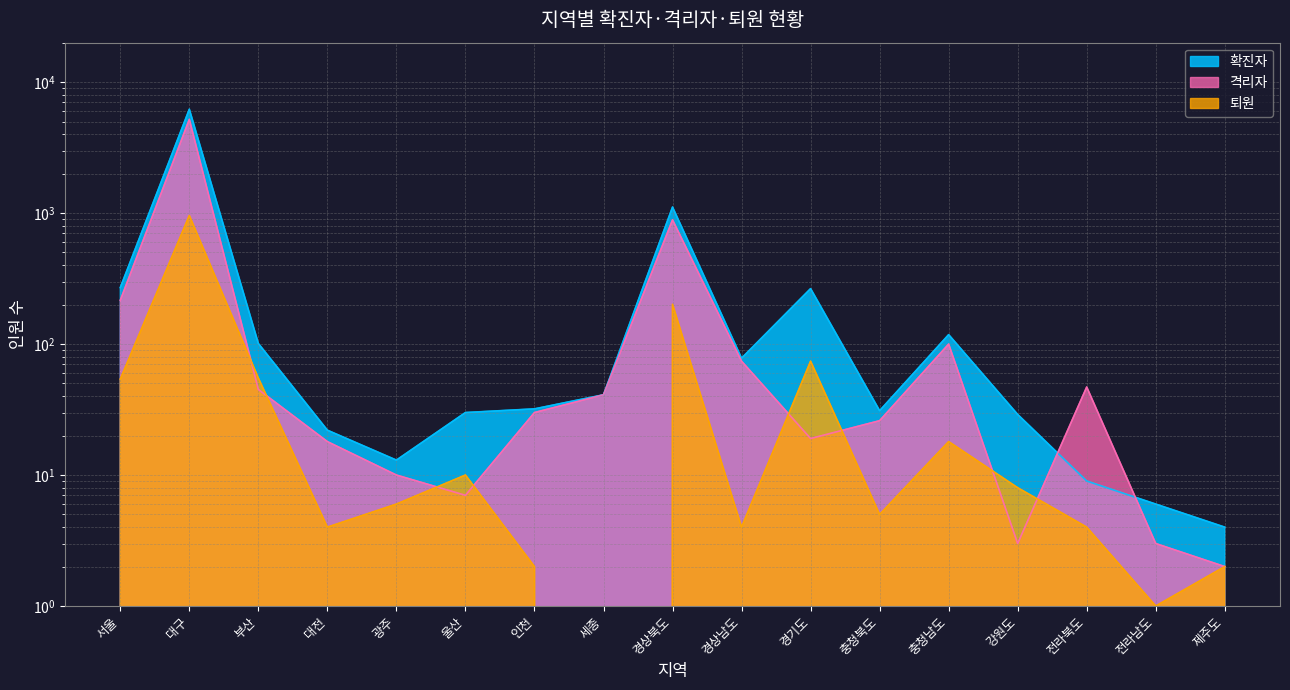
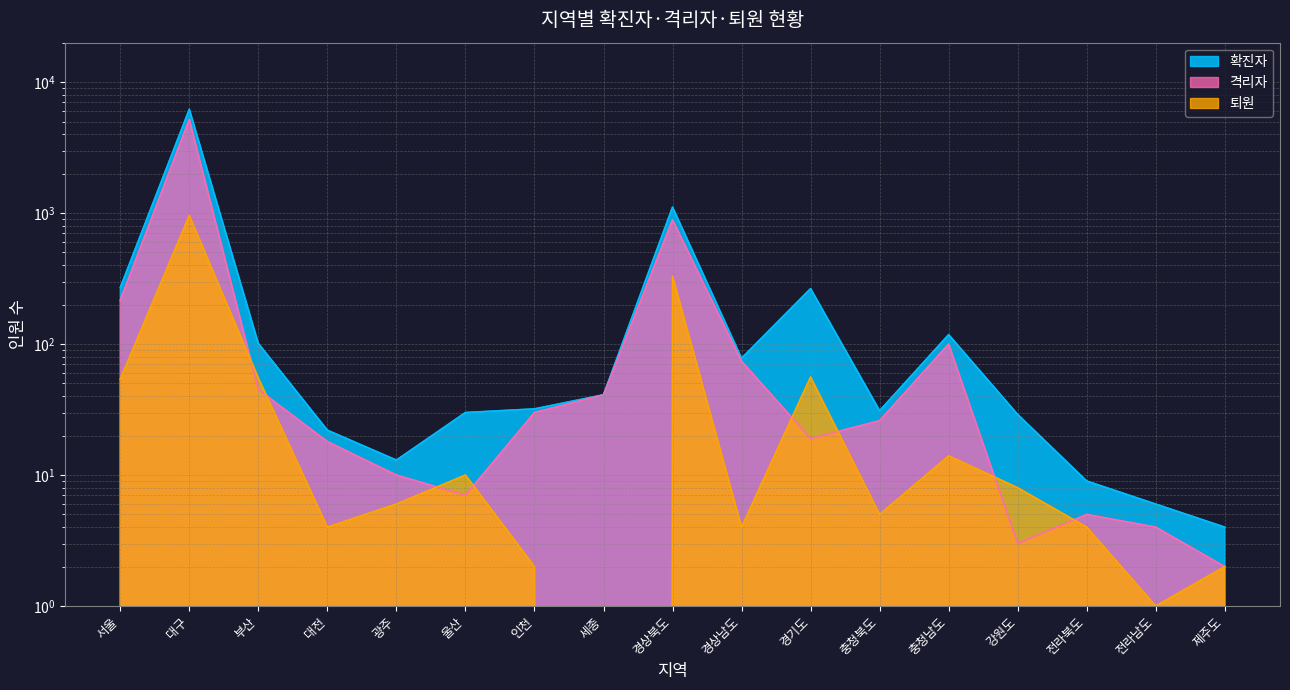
퇴원, 경상북도: 200 -> 330
퇴원, 경기도: 70 -> 56
퇴원, 충청남도: 18 -> 14
격리자, 전라북도: 47 -> 5
격리자, 전라남도: 3 -> 4
